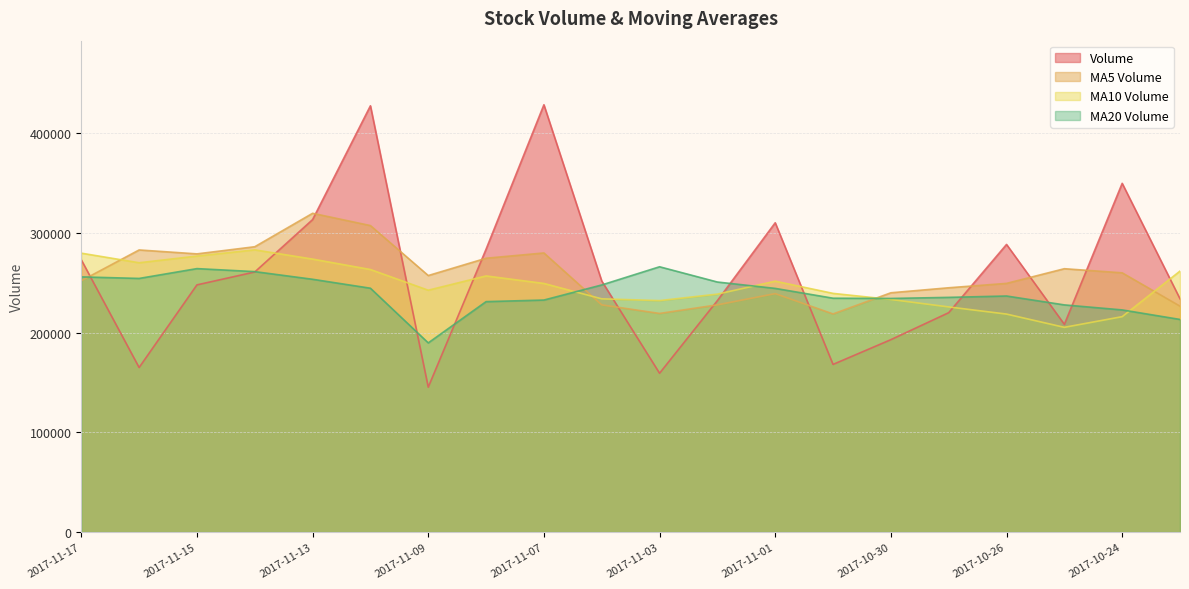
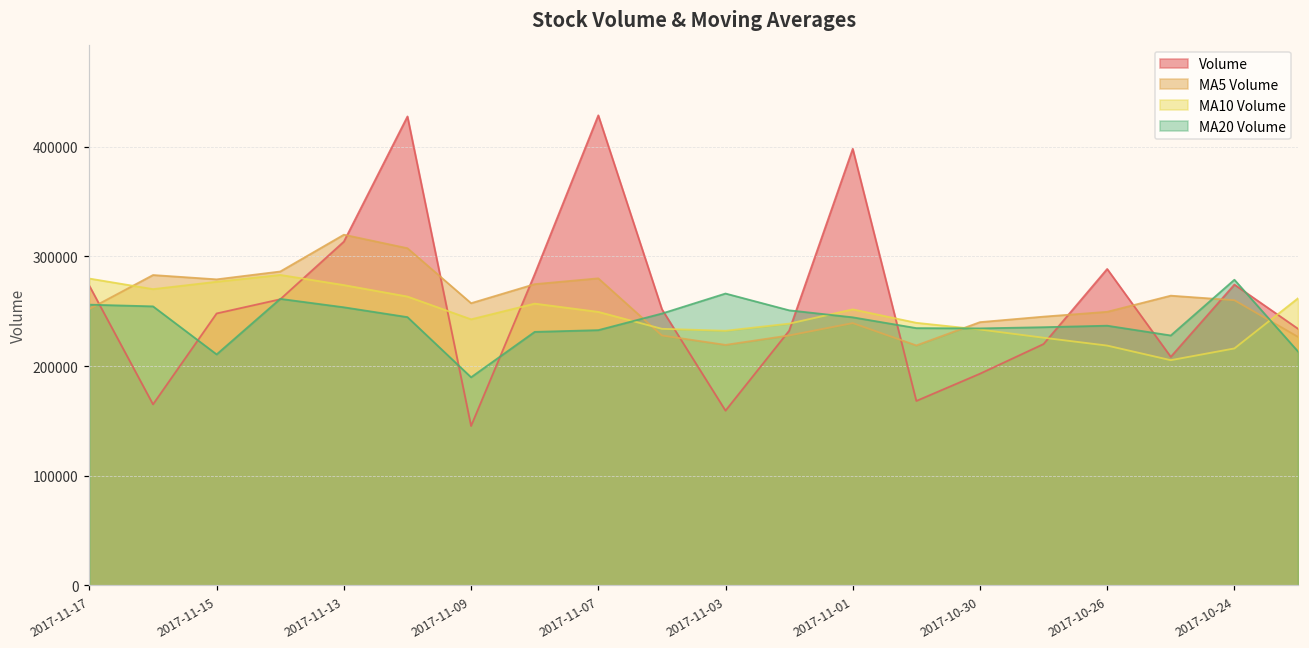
MA20 Volume, 2017-11-15: 260000 -> 210000
Volume, 2017-11-01: 310000 -> 400000
Volume, 2017-10-24: 350000 -> 270000
MA20 Volume, 2017-10-24: 220000 -> 280000
